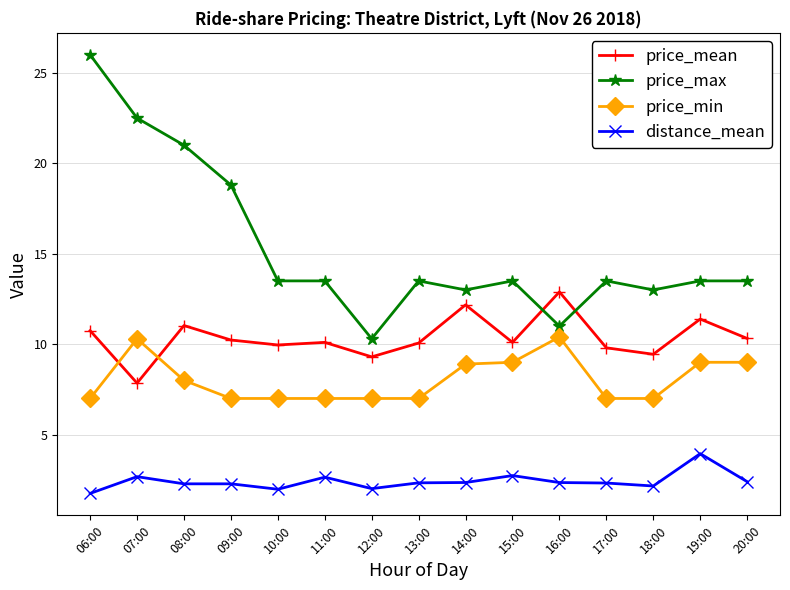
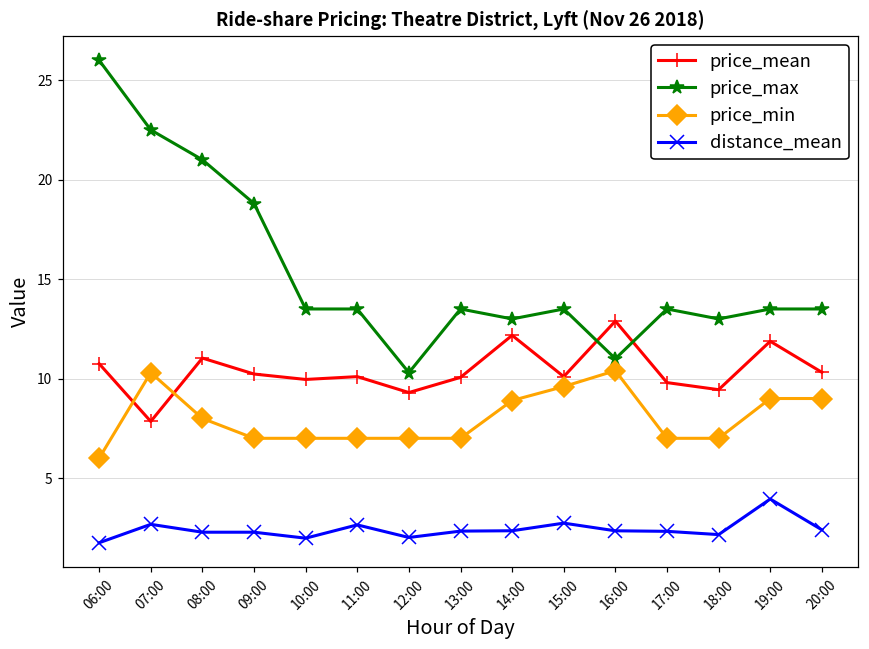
price_min, 06:00: 7 -> 6
price_min, 15:00: 9.0 -> 9.6
price_mean, 19:00: 11.4 -> 11.9
